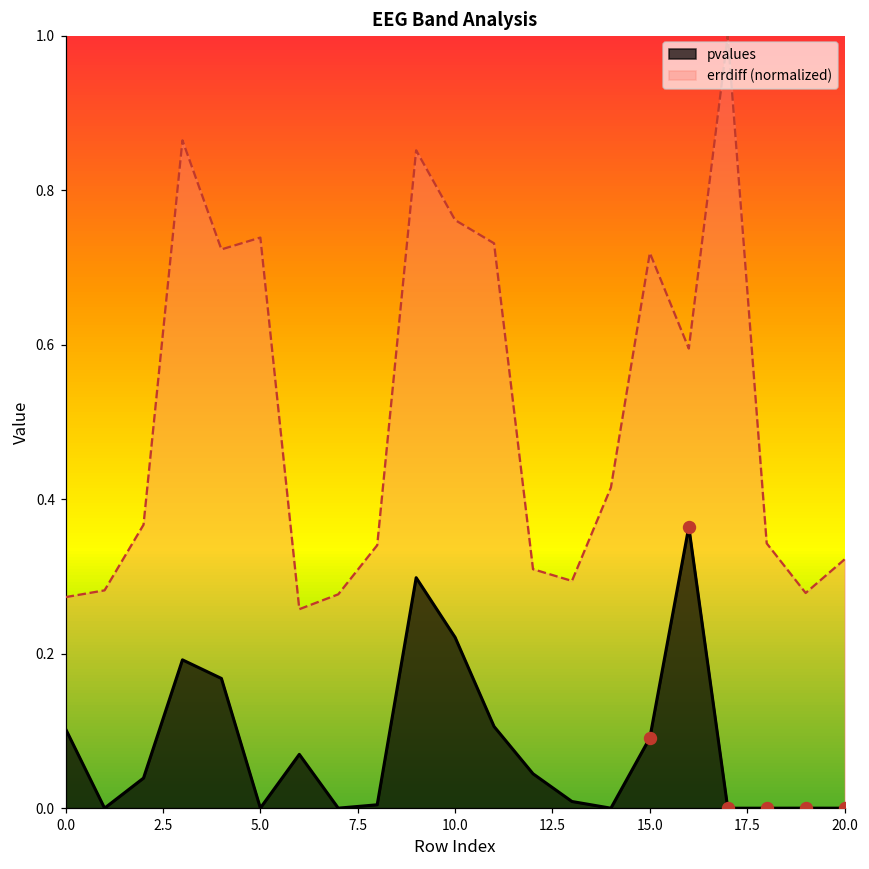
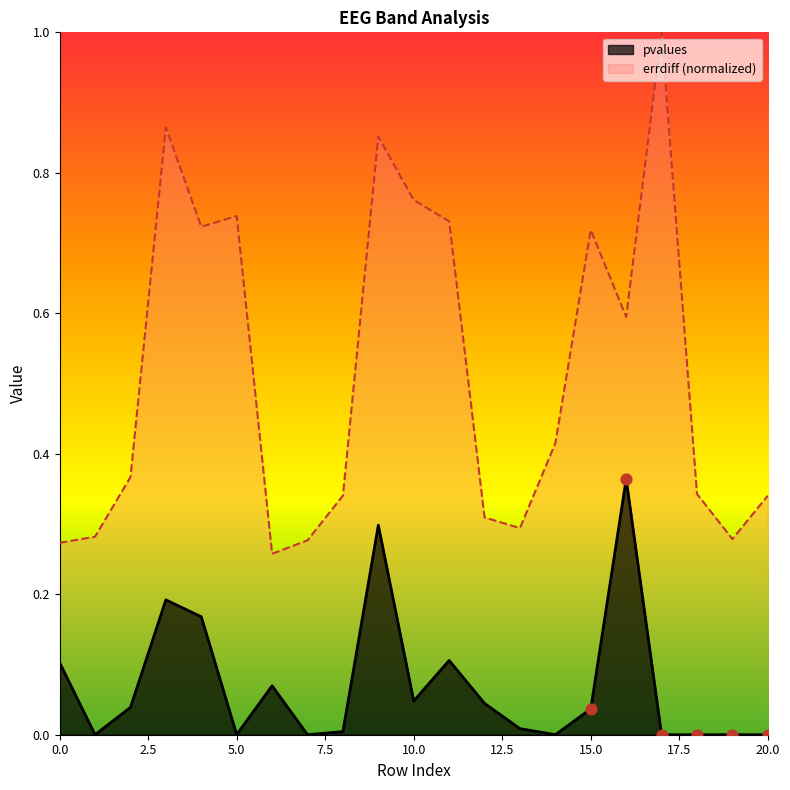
pvalues, 10.0: 0.22 -> 0.05
pvalues, 15.0: 0.09 -> 0.04
errdiff (normalized), 20.0: 0.32 -> 0.34
